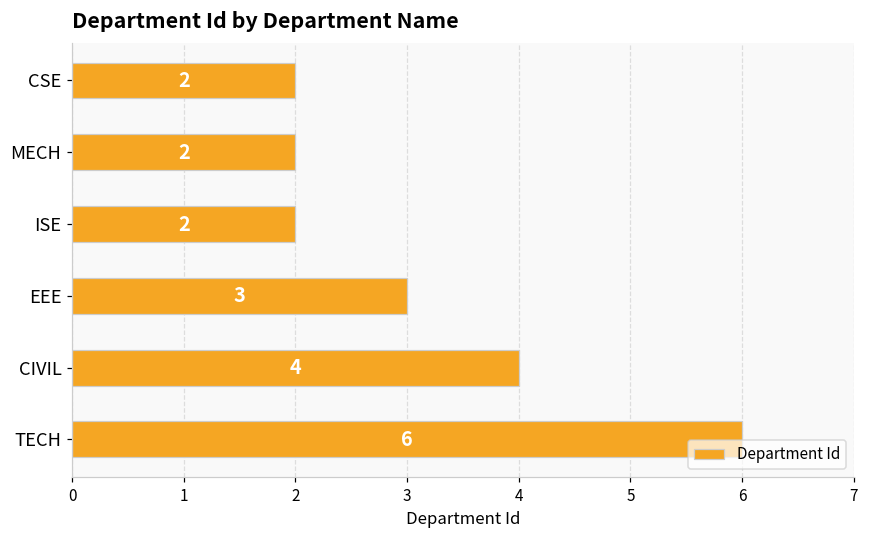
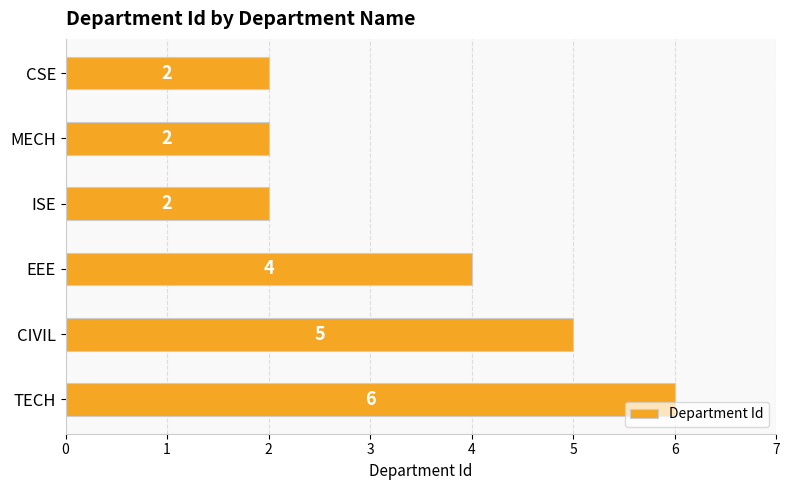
EEE: 3 -> 4
CIVIL: 4 -> 5
